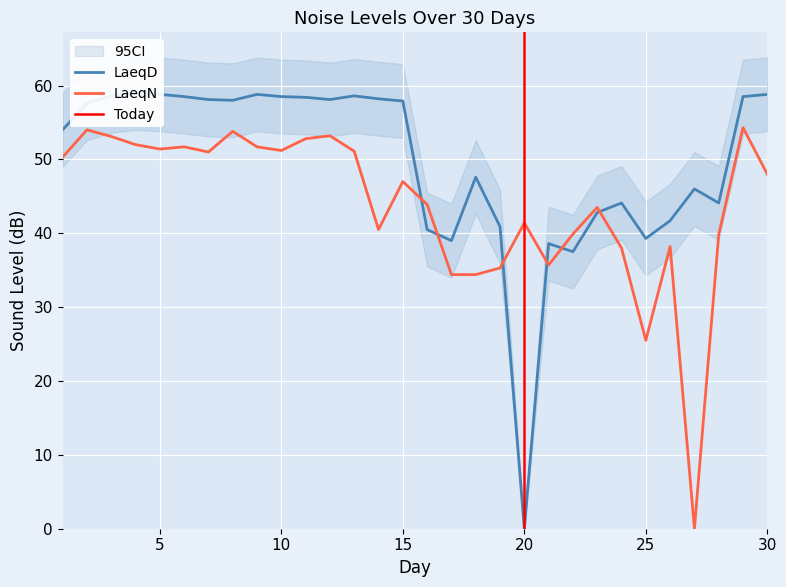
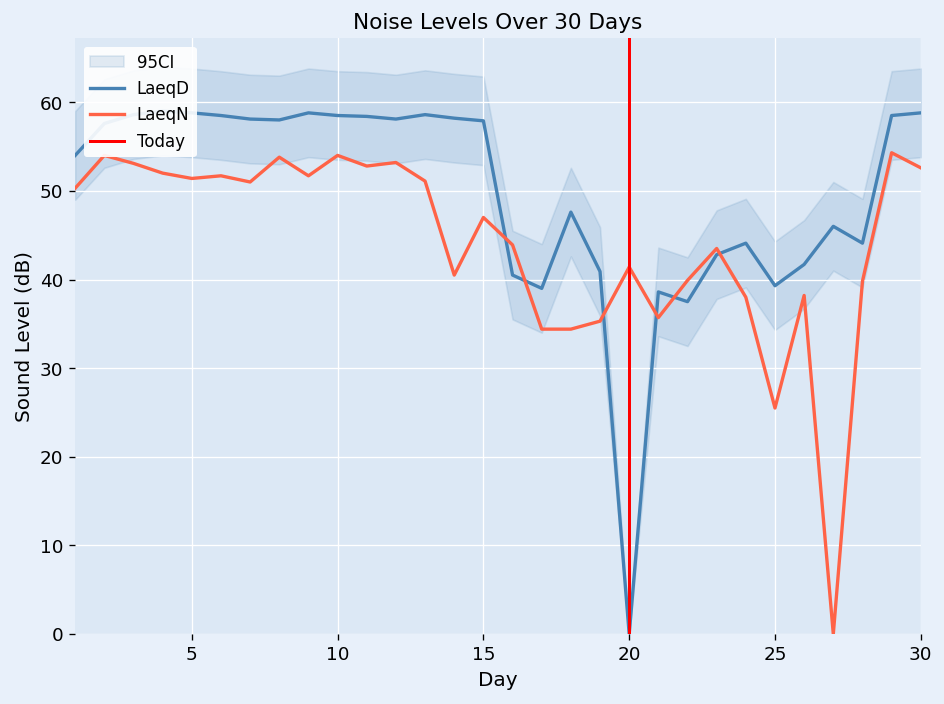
LaeqN, 10: 51 -> 54
LaeqN, 30: 48 -> 53
